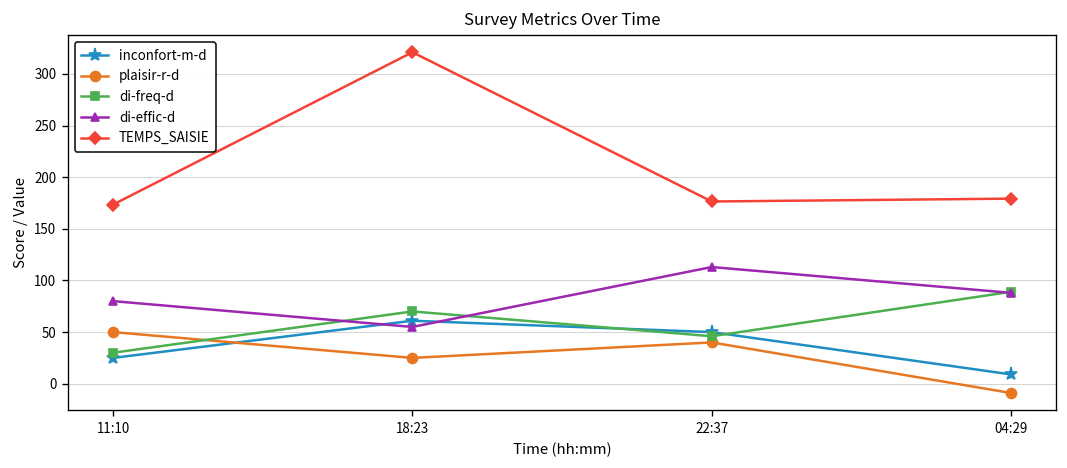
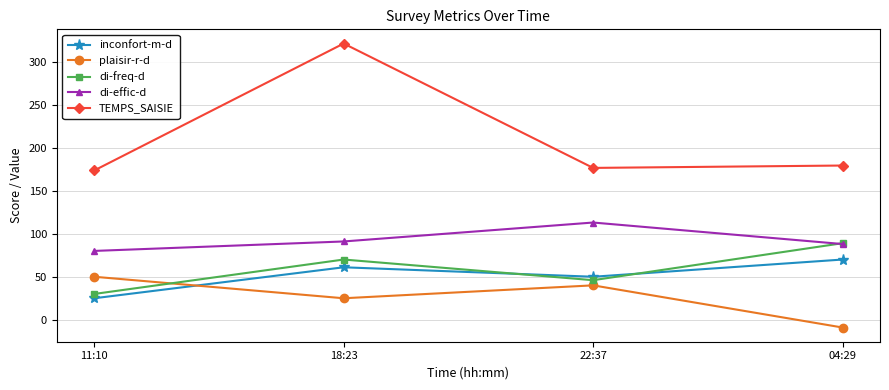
di-effic-d, 18:23: 60 -> 90
inconfort-m-d, 04:29: 10 -> 70
